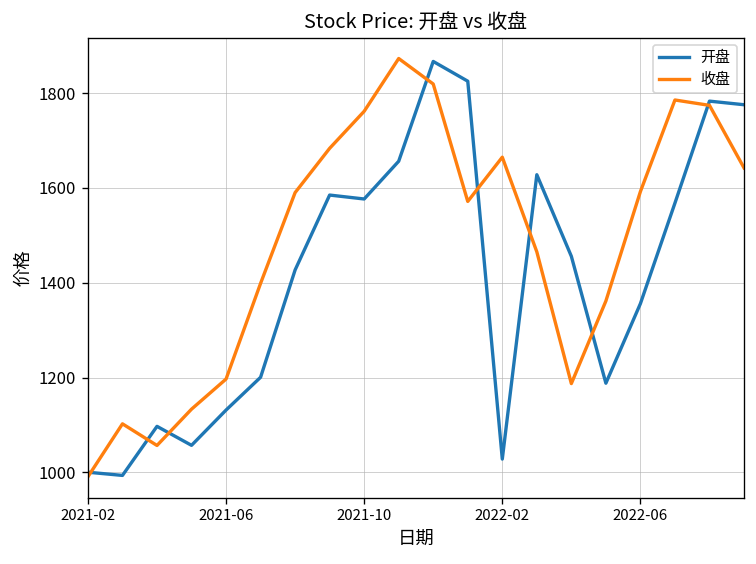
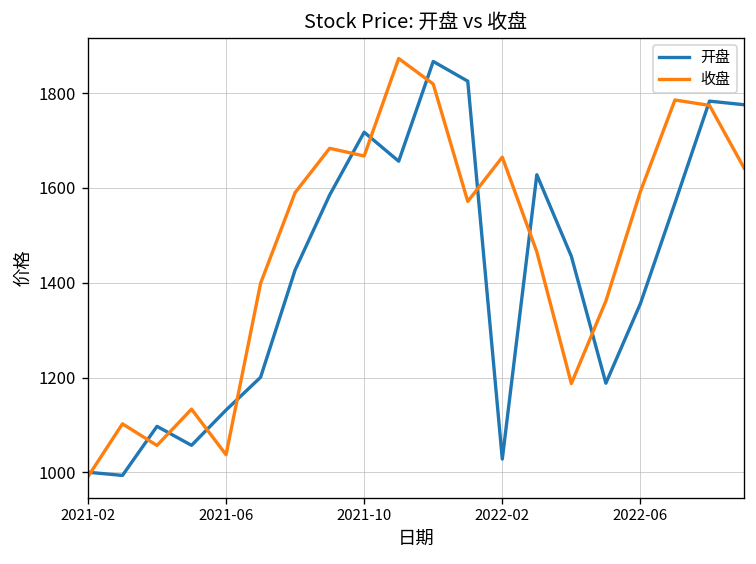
收盘, 2021-06: 1200 -> 1040
开盘, 2021-10: 1580 -> 1720
收盘, 2021-10: 1760 -> 1670
